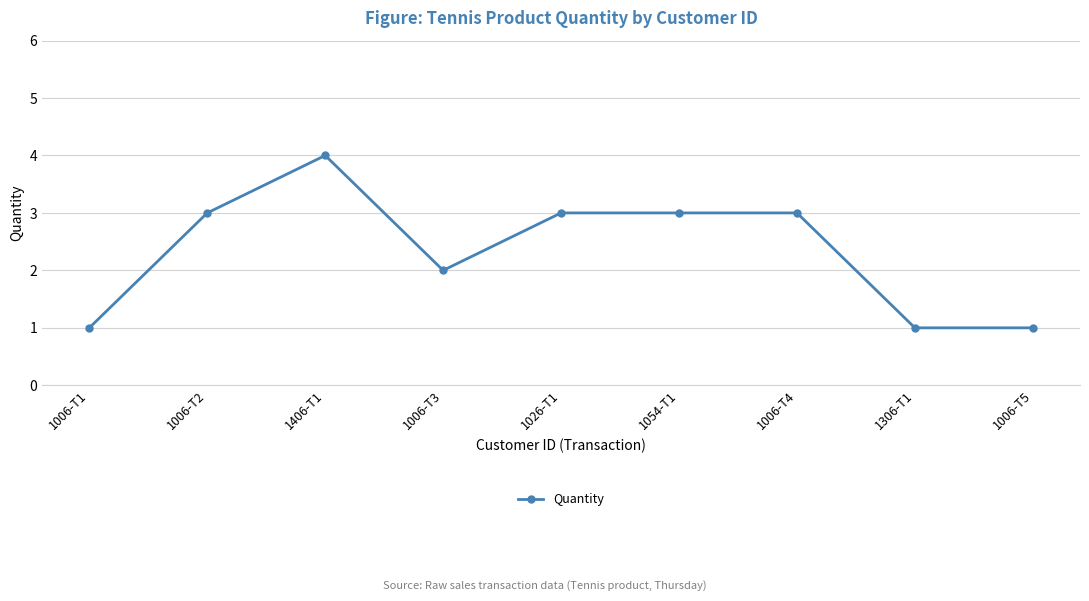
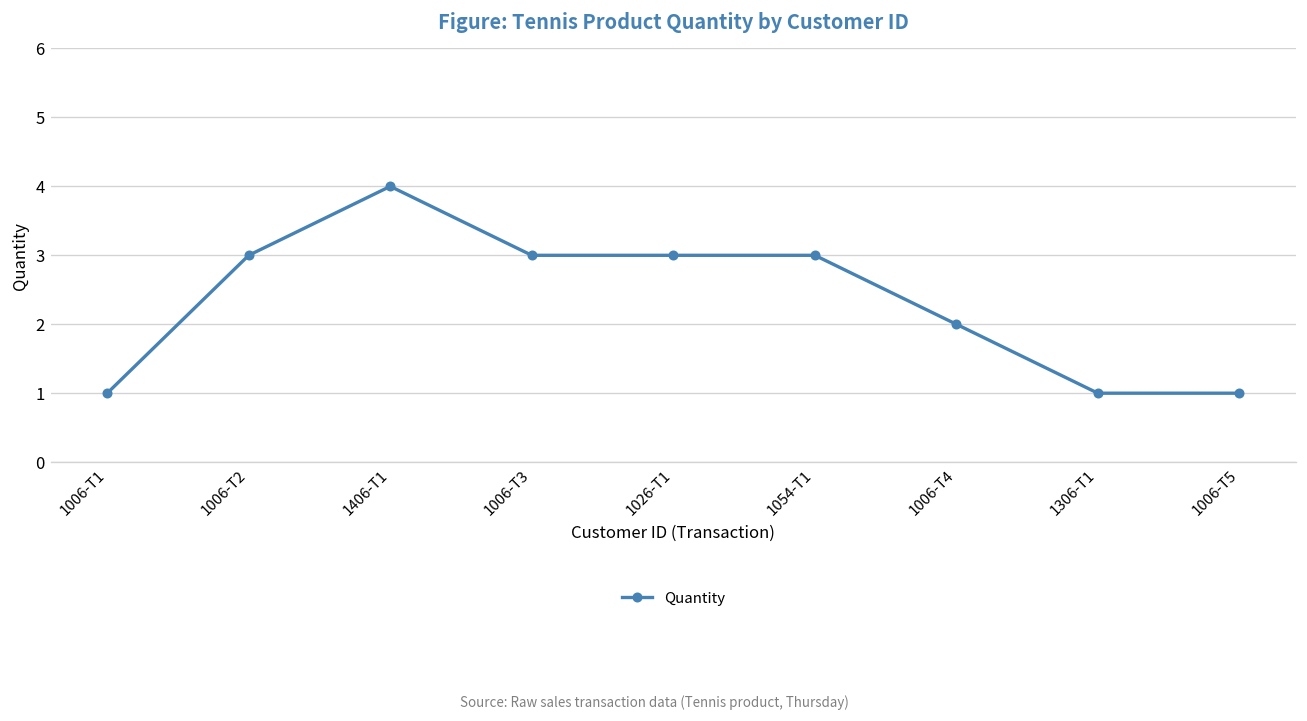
1006-T3: 2 -> 3
1006-T4: 3 -> 2
